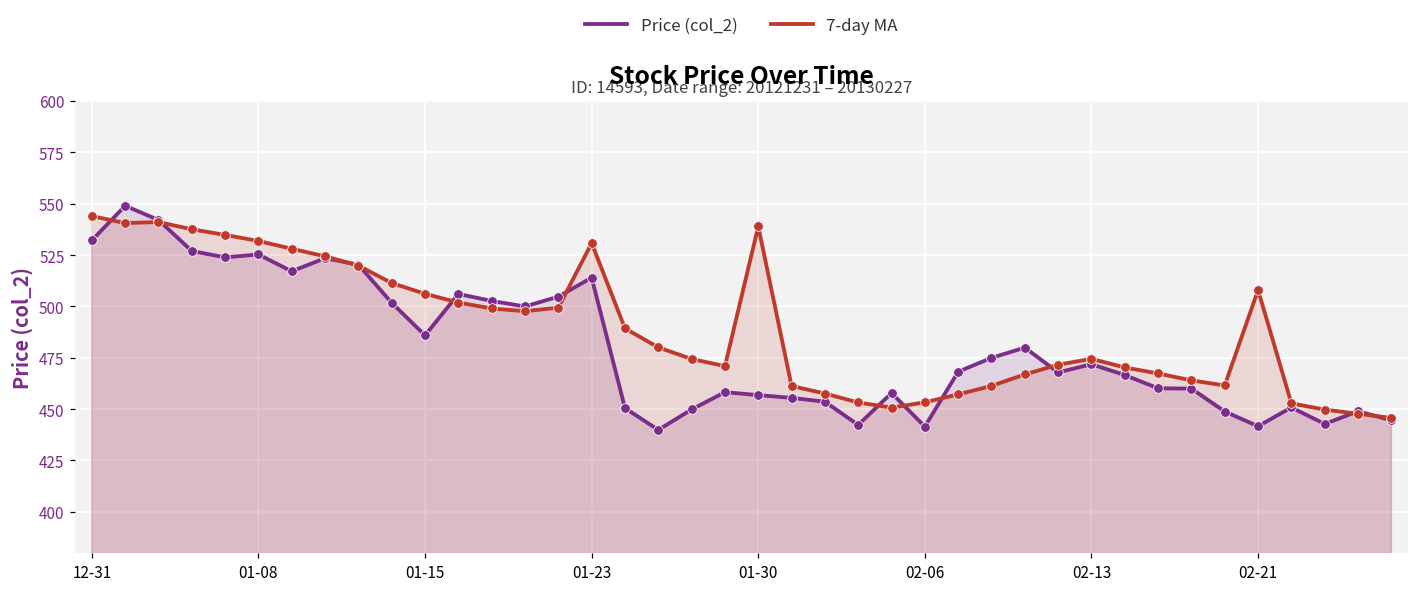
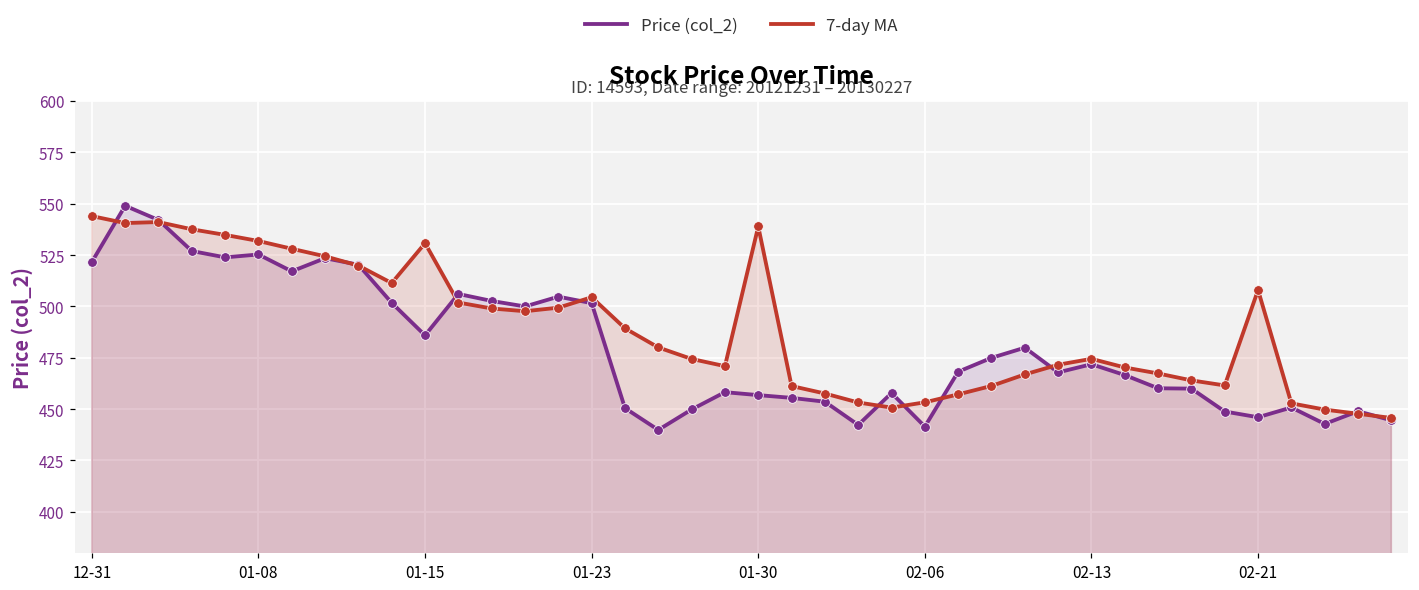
Price (col_2), 12-31: 532 -> 522
7-day MA, 01-15: 506 -> 531
Price (col_2), 01-23: 514 -> 502
7-day MA, 01-23: 531 -> 504
Price (col_2), 02-21: 442 -> 446
